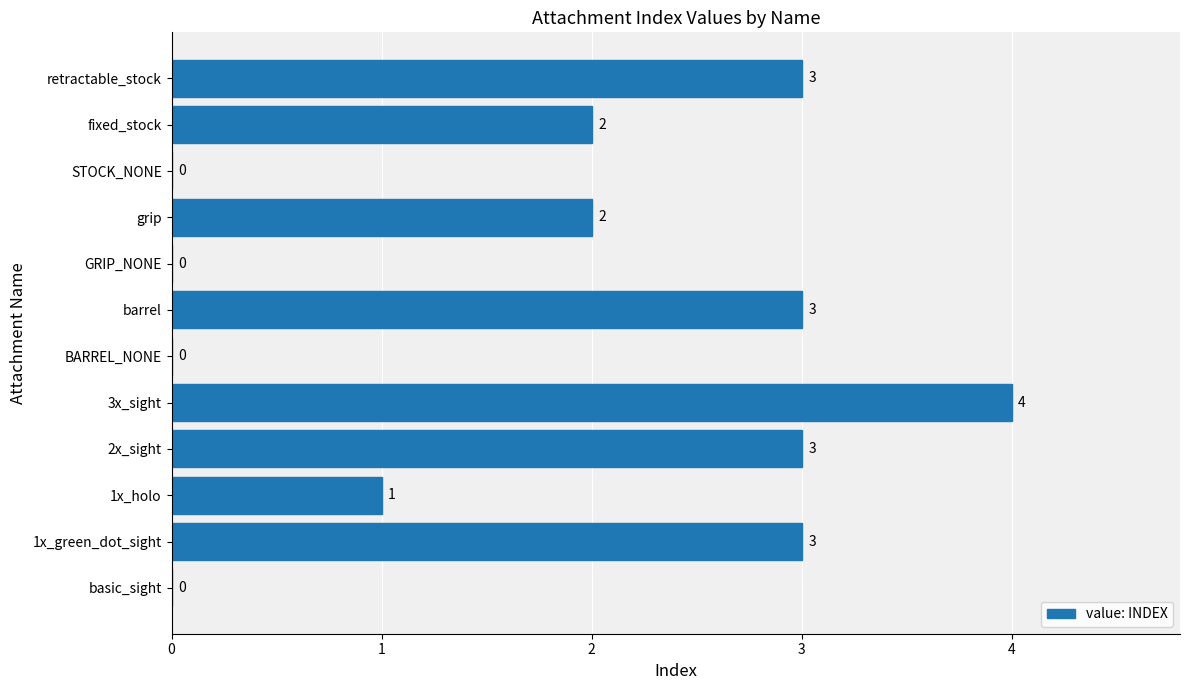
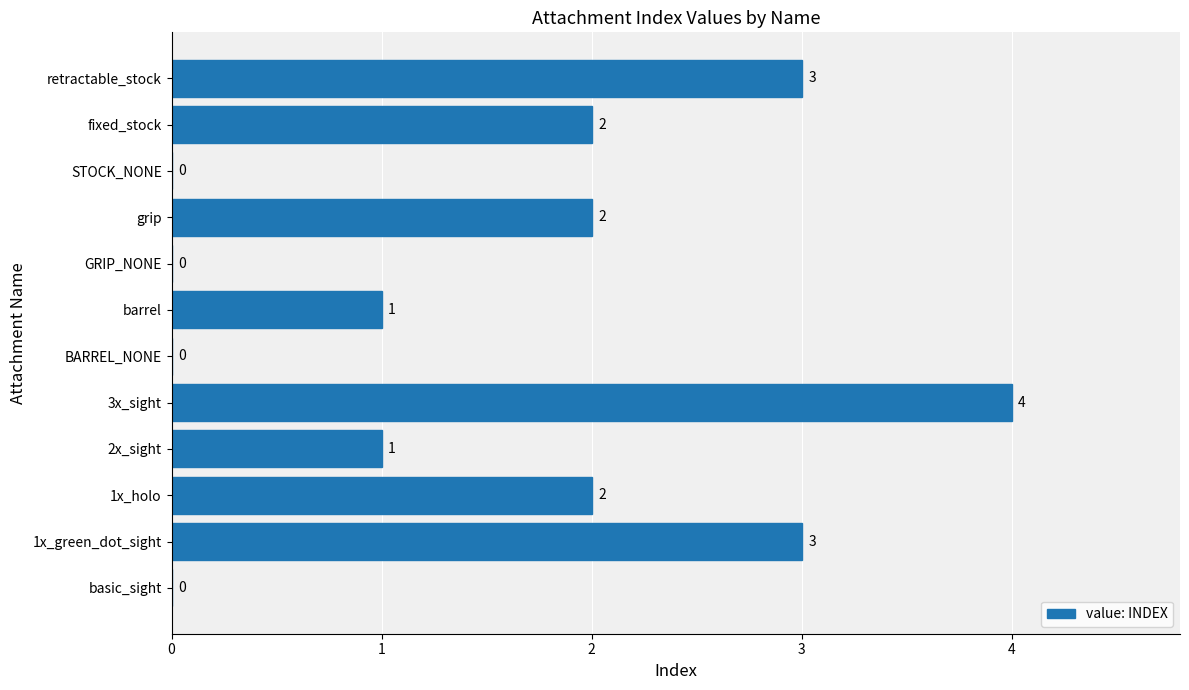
barrel: 3 -> 1
2x_sight: 3 -> 1
1x_holo: 1 -> 2
